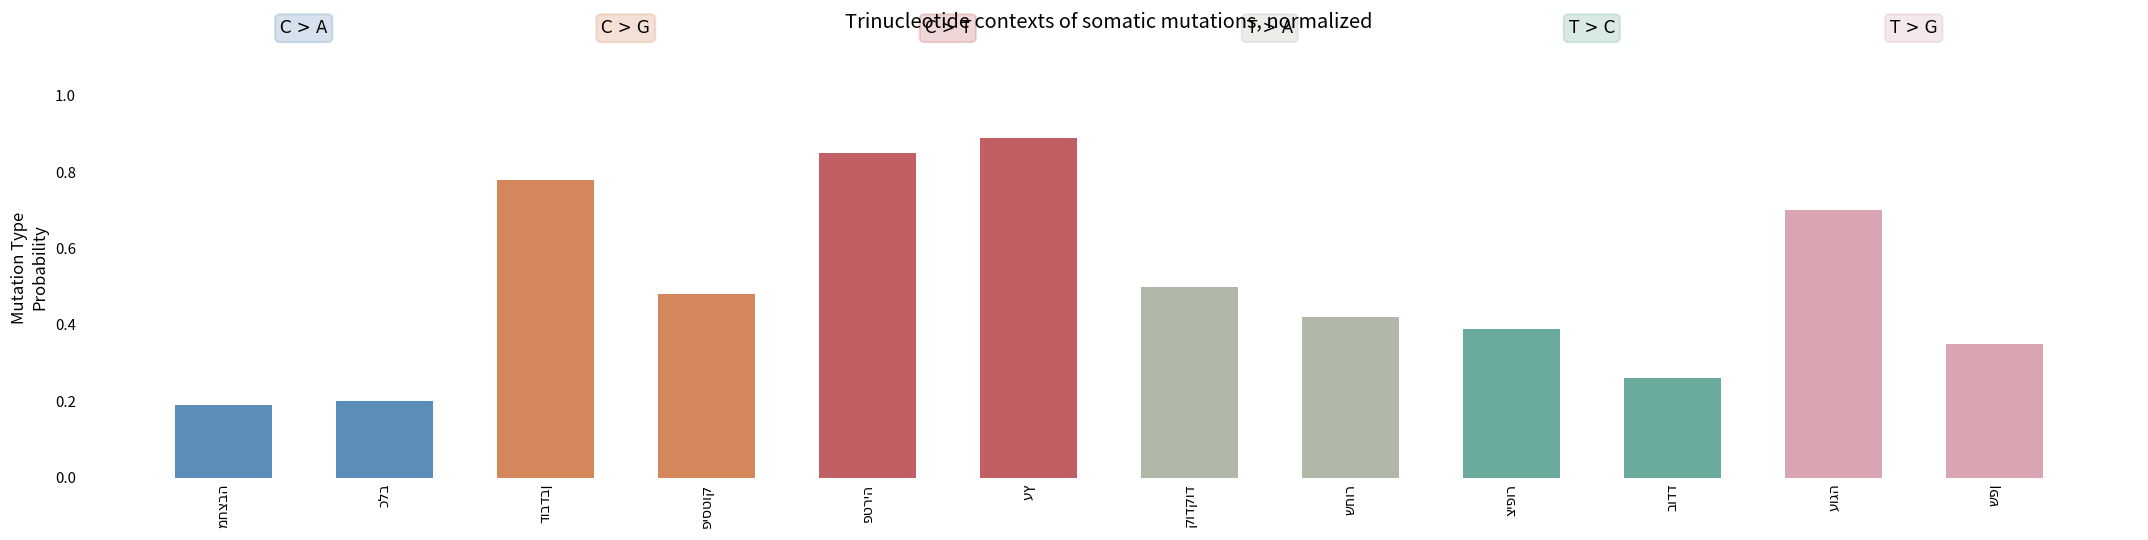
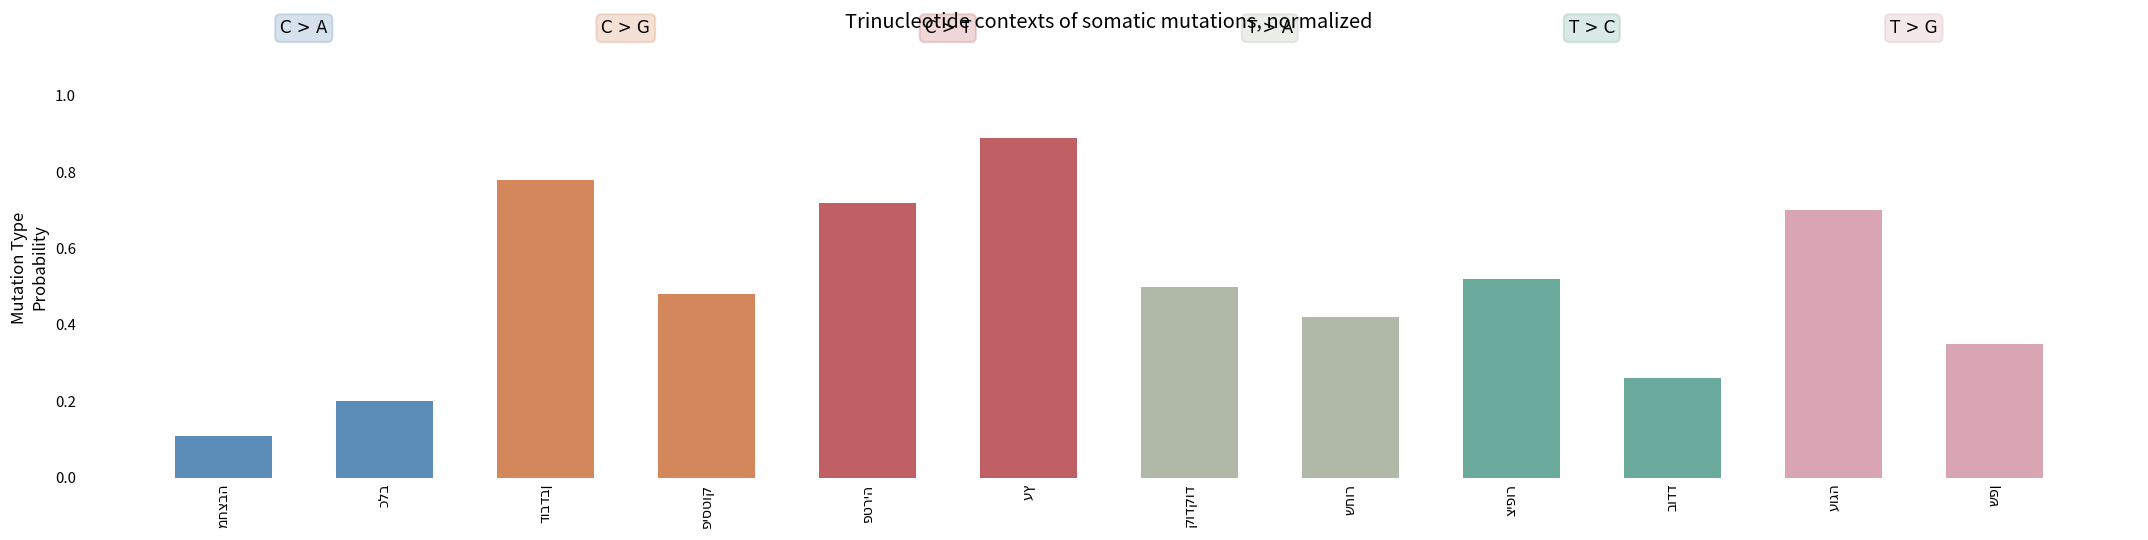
מחצבה: 0.19 -> 0.11
פטריה: 0.85 -> 0.72
ציפור: 0.39 -> 0.52
